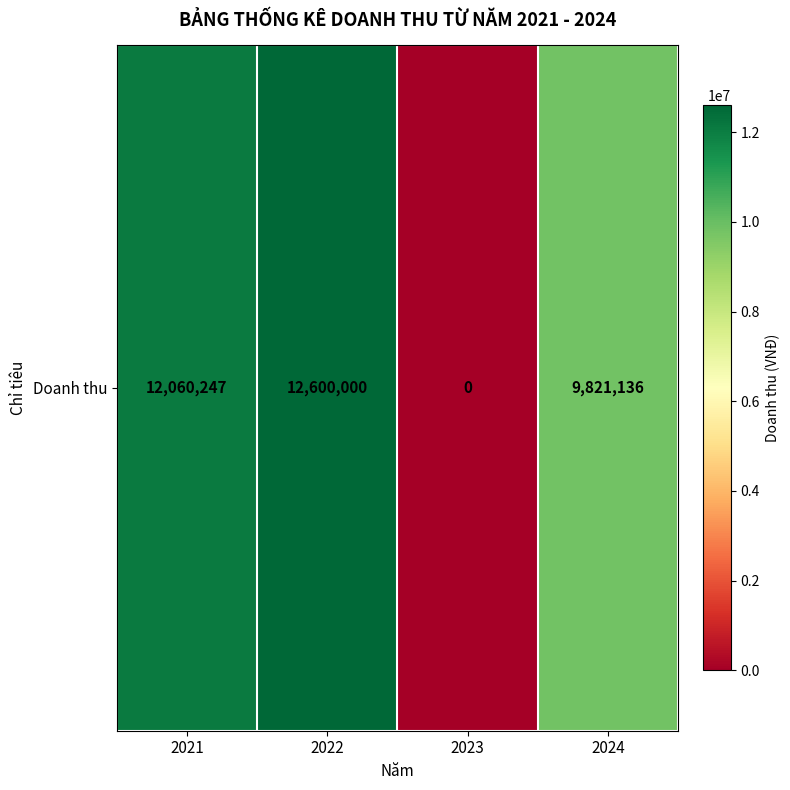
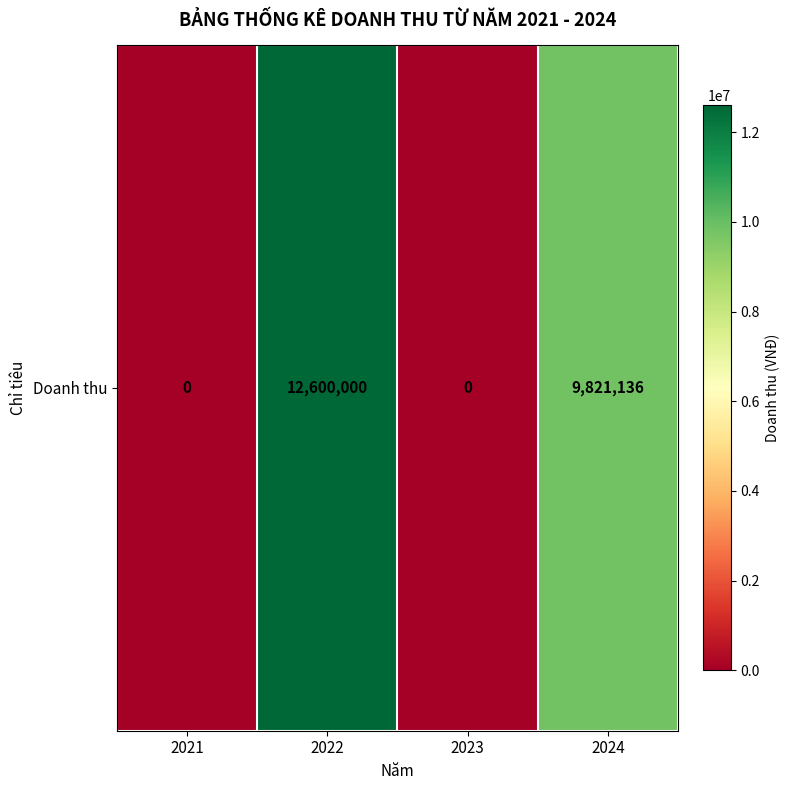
Doanh thu, 2021: 12,060,247 -> 0
